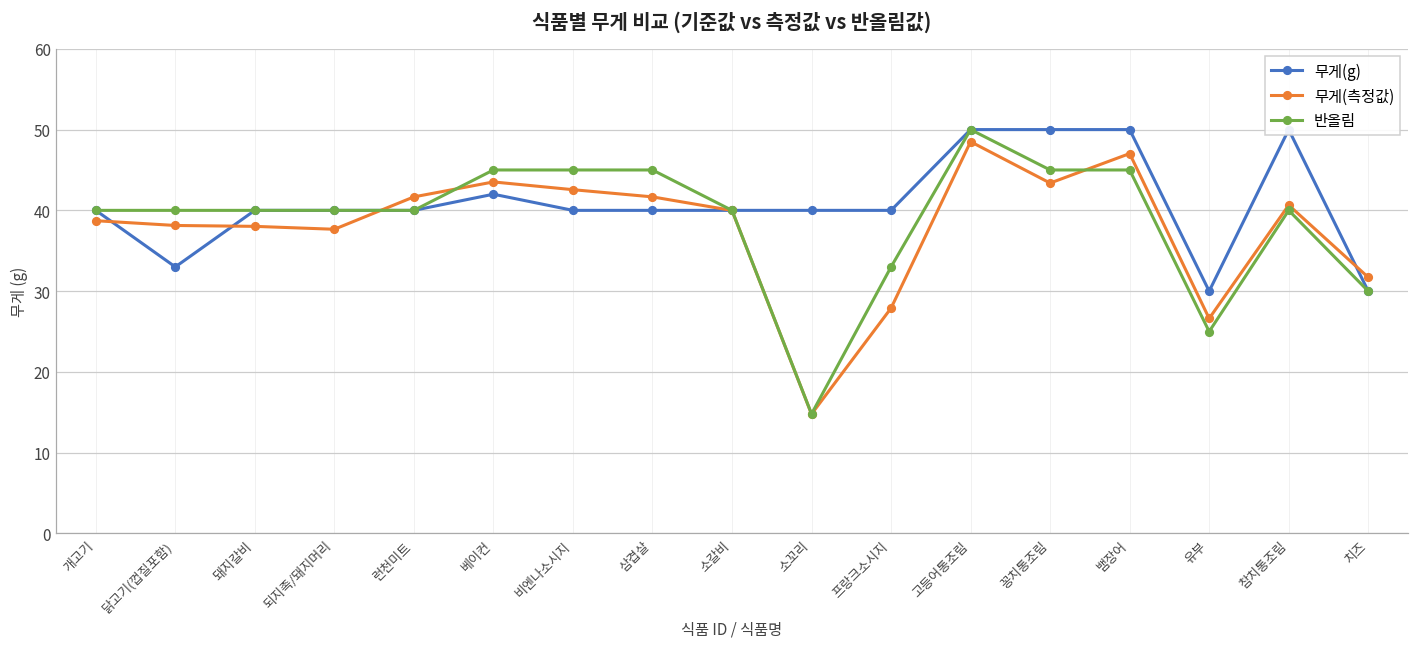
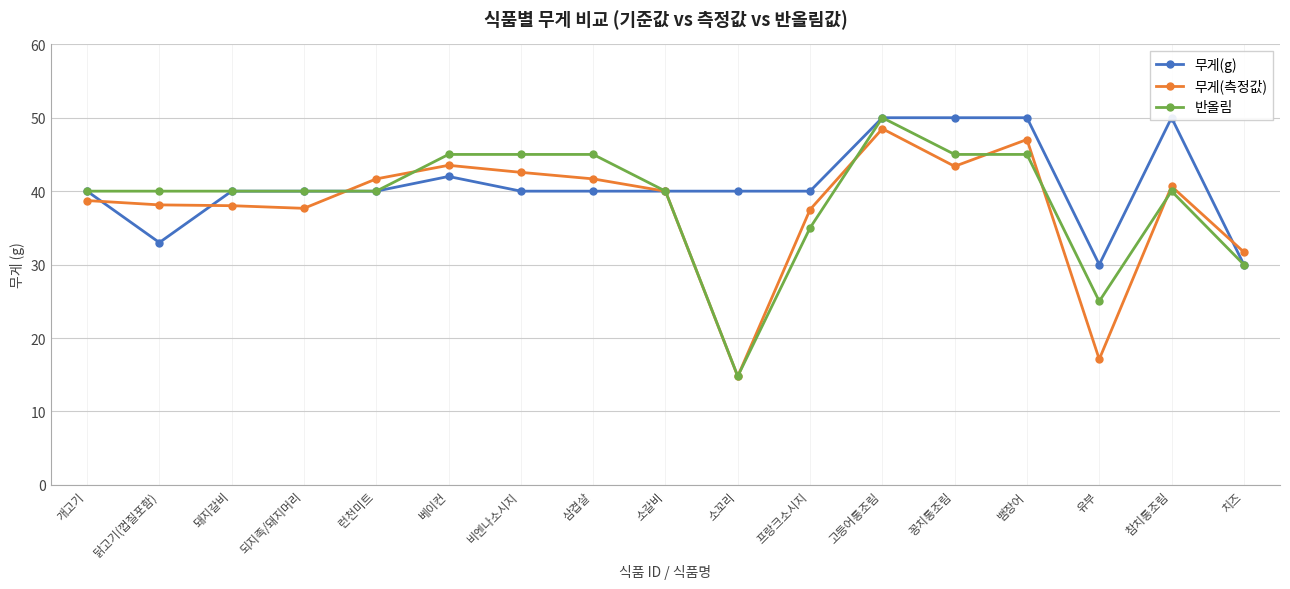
무게(측정값), 프랑크소시지: 28 -> 37
반올림, 프랑크소시지: 33 -> 35
무게(측정값), 유부: 27 -> 17
